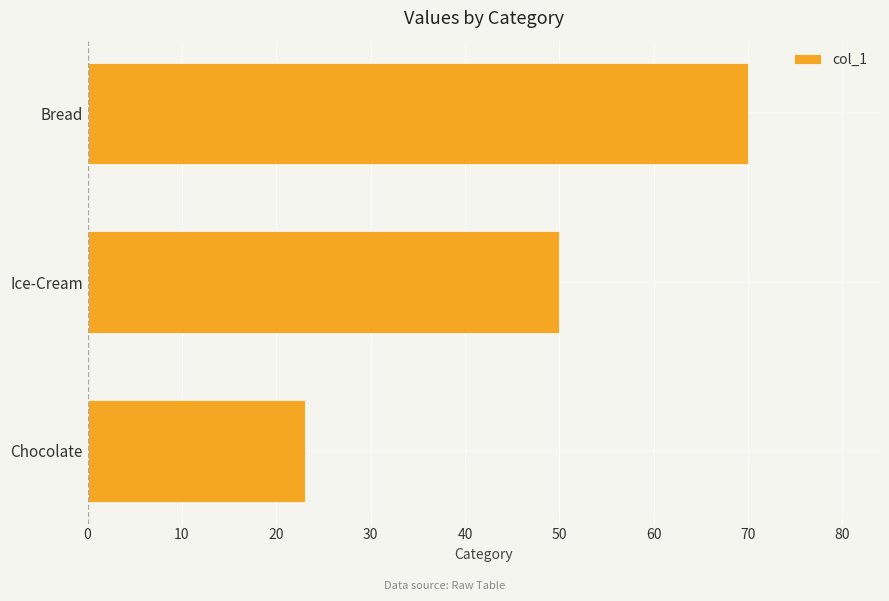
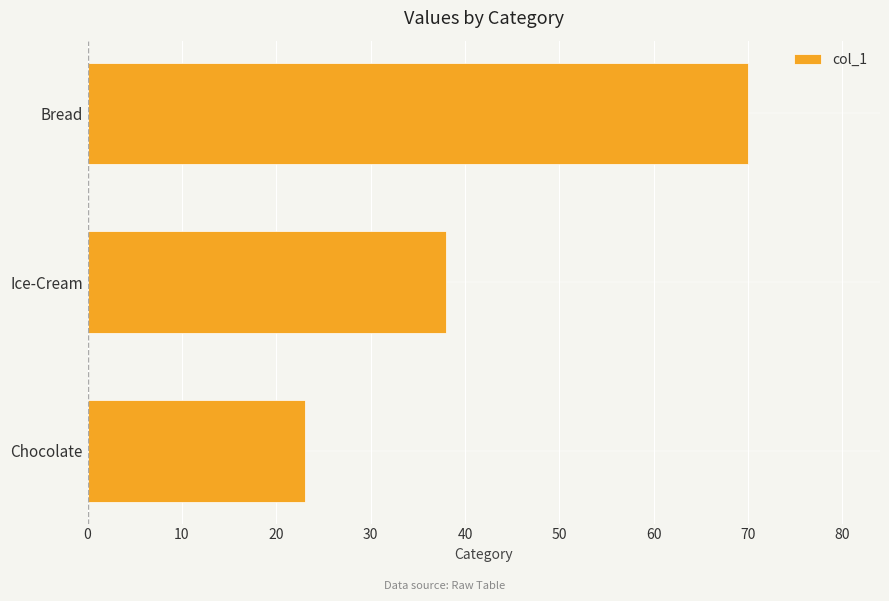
Ice-Cream: 50 -> 38
